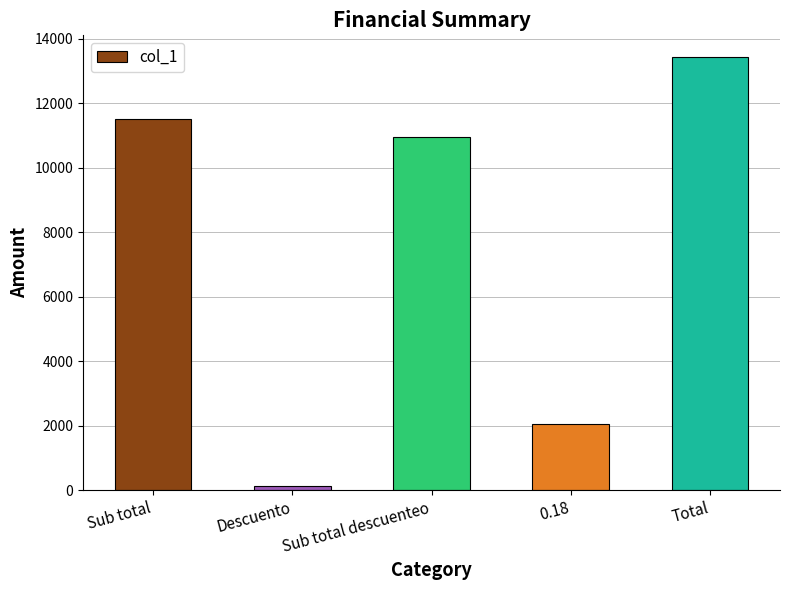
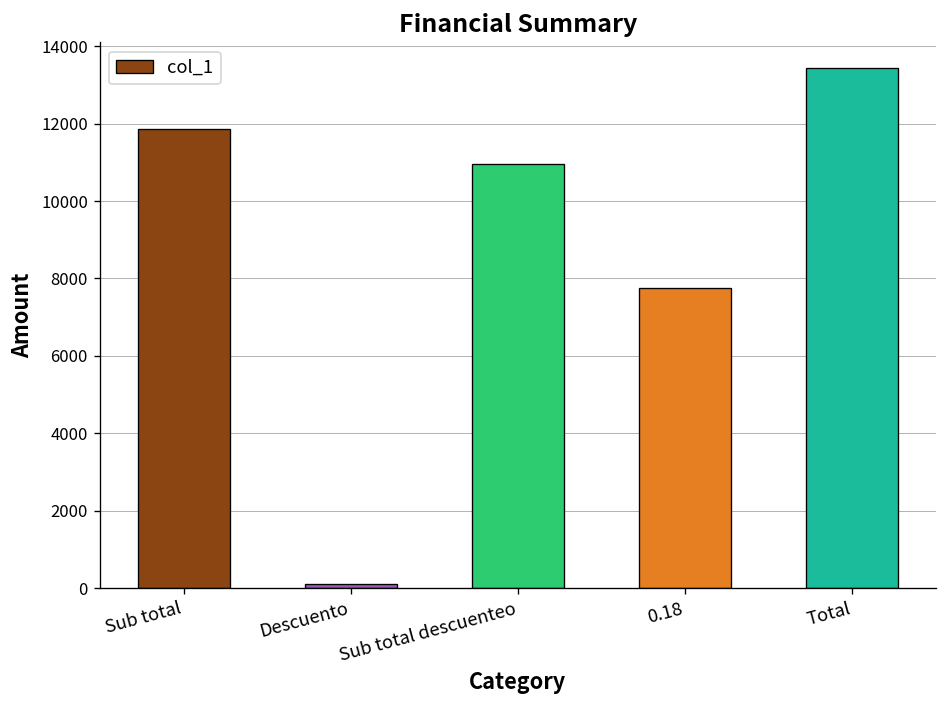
Sub total: 11500 -> 11900
0.18: 2000 -> 7700
